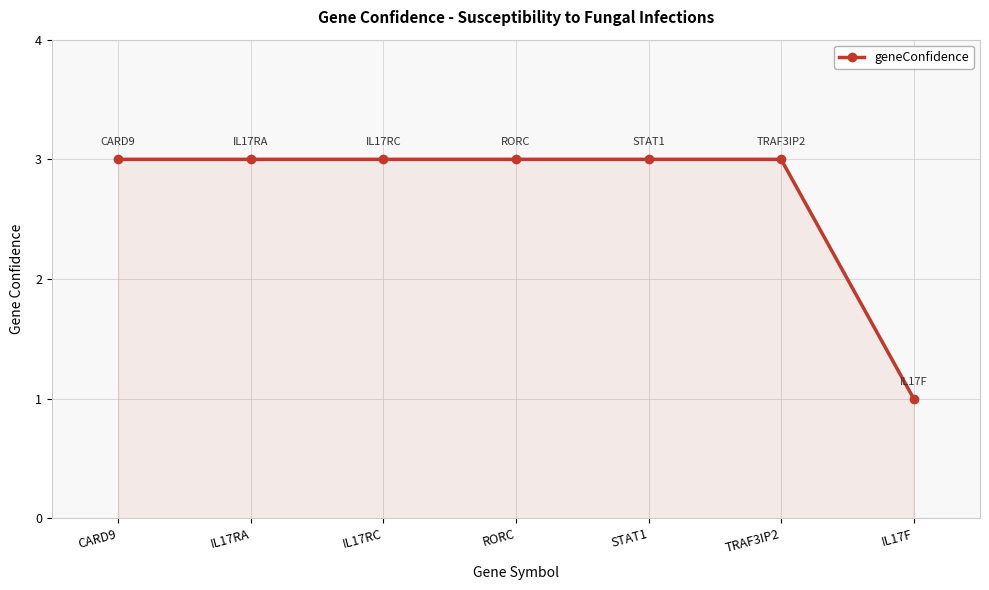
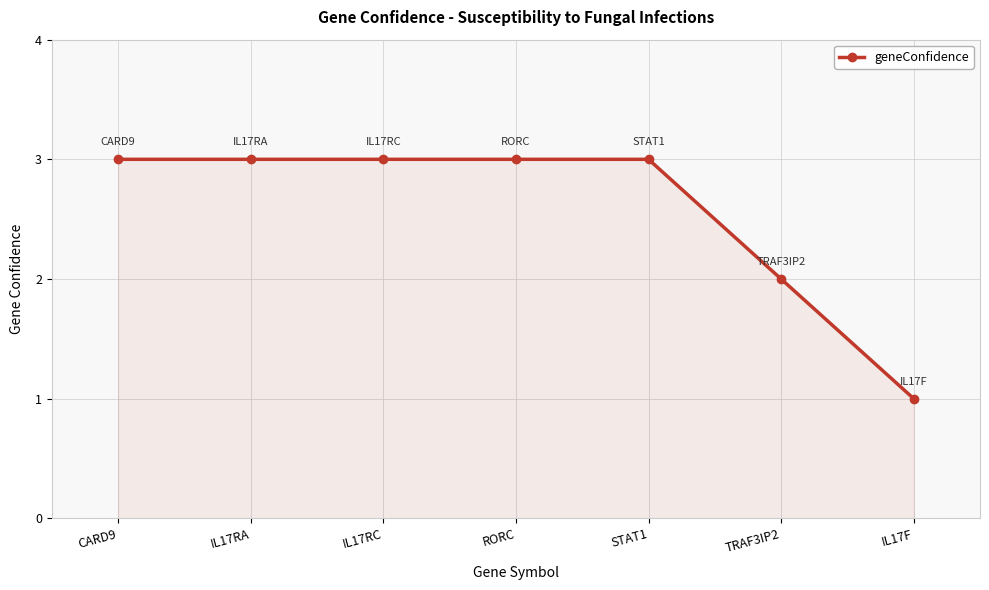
TRAF3IP2: 3 -> 2
